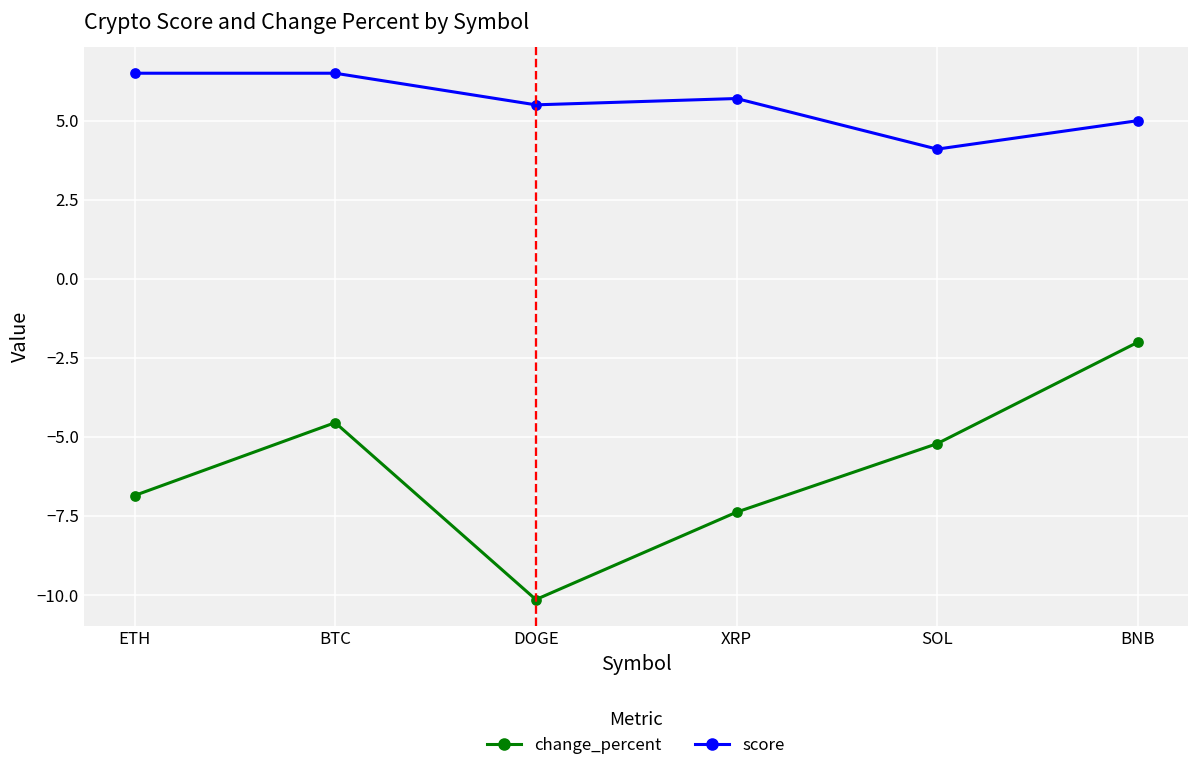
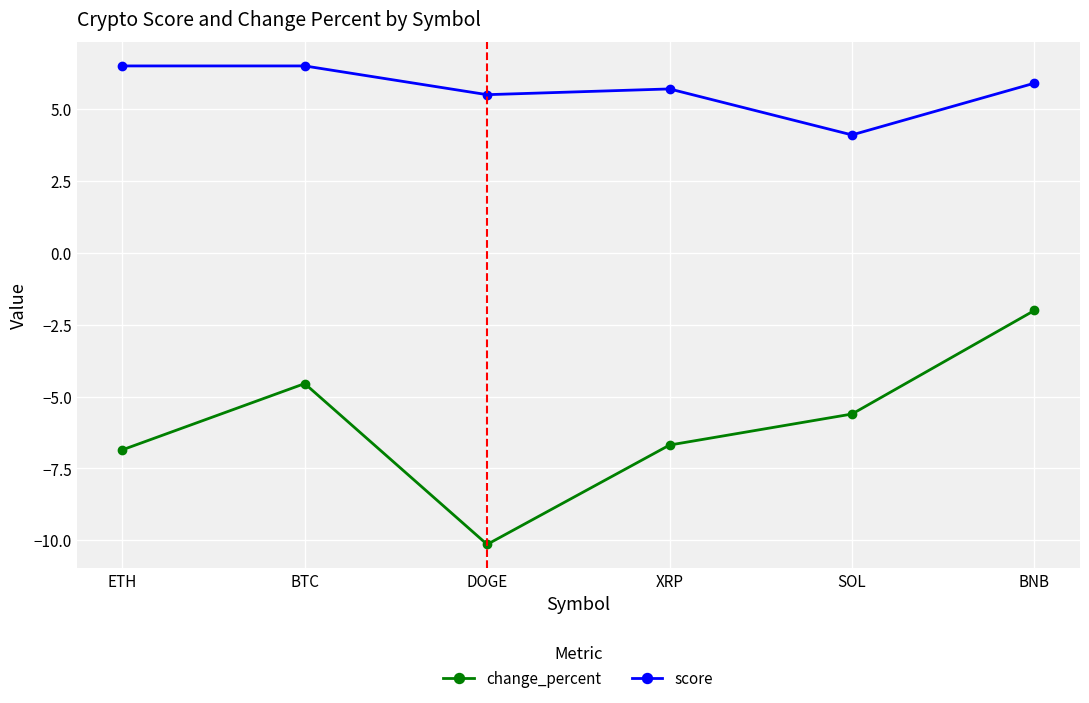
change_percent, XRP: -7.4 -> -6.7
change_percent, SOL: -5.2 -> -5.6
score, BNB: 5.0 -> 5.9
